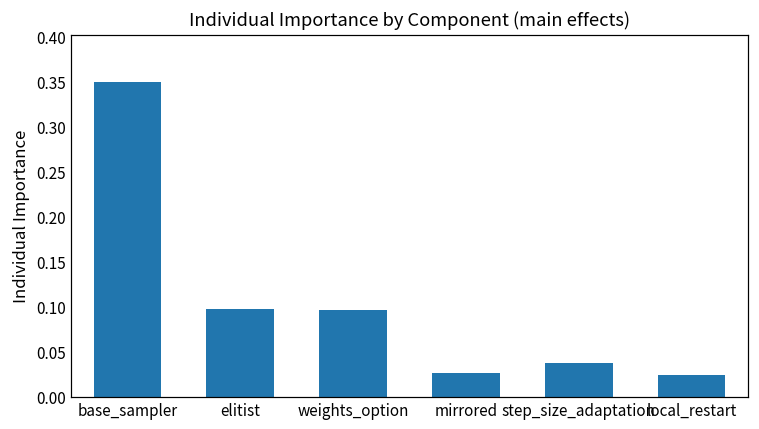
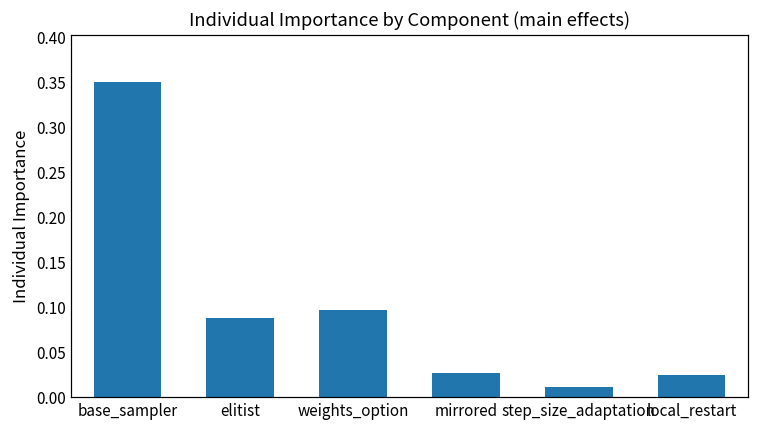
elitist: 0.10 -> 0.09
step_size_adaptation: 0.04 -> 0.01
